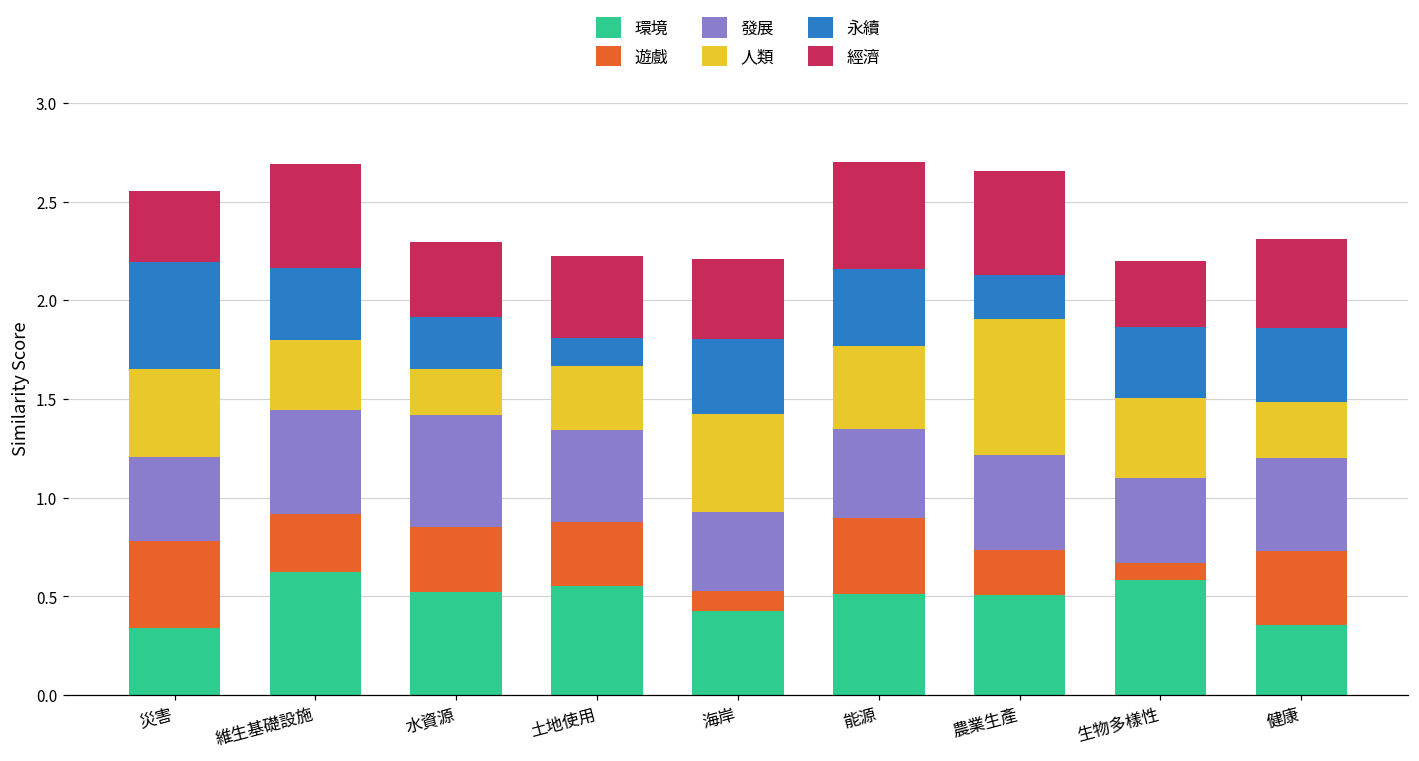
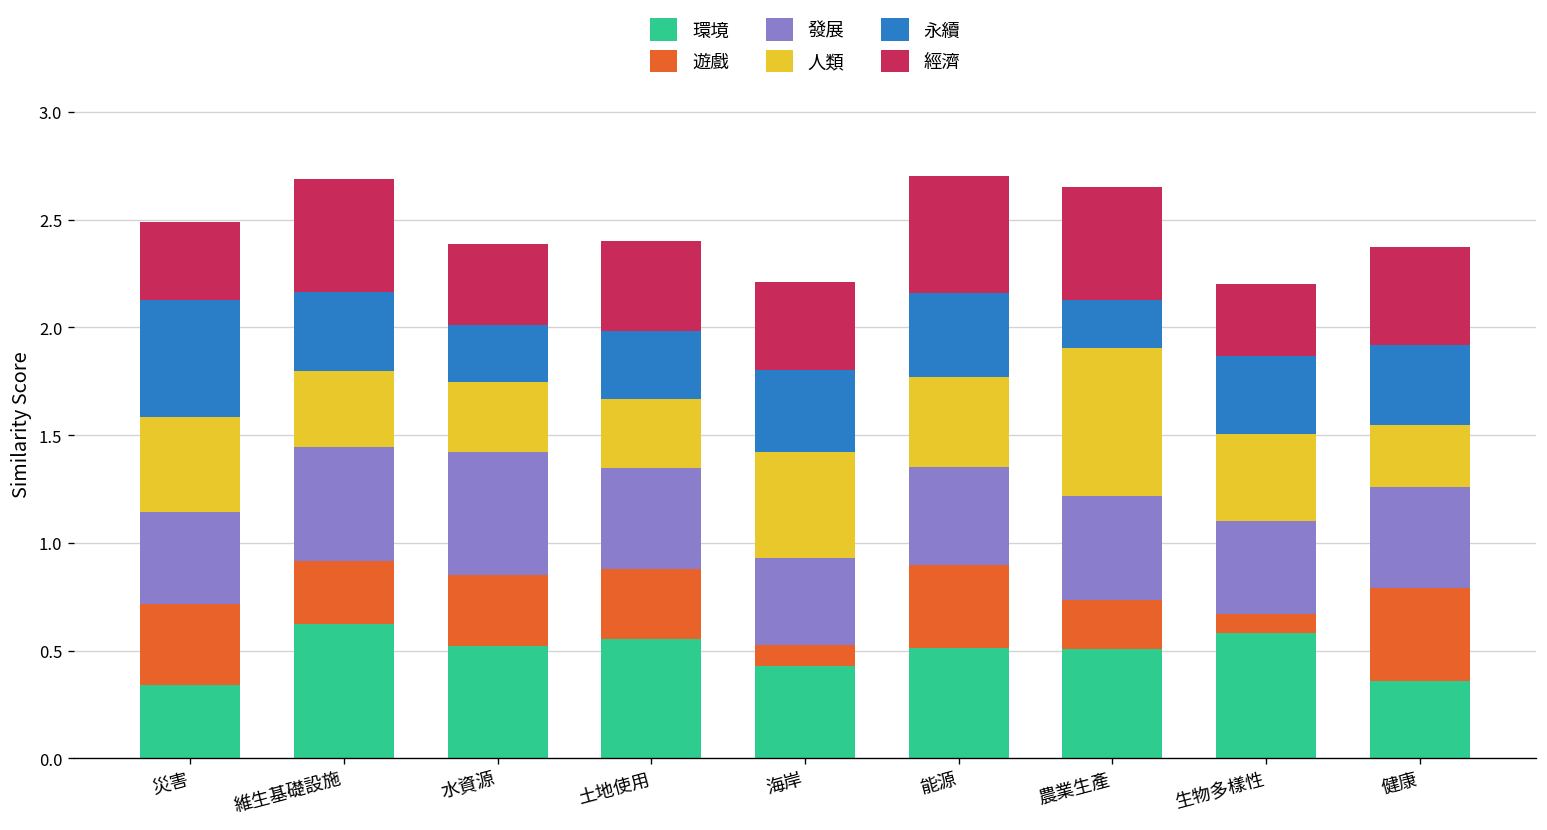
遊戲, 災害: 0.44 -> 0.37
人類, 水資源: 0.23 -> 0.32
永續, 土地使用: 0.14 -> 0.31
遊戲, 健康: 0.37 -> 0.43
